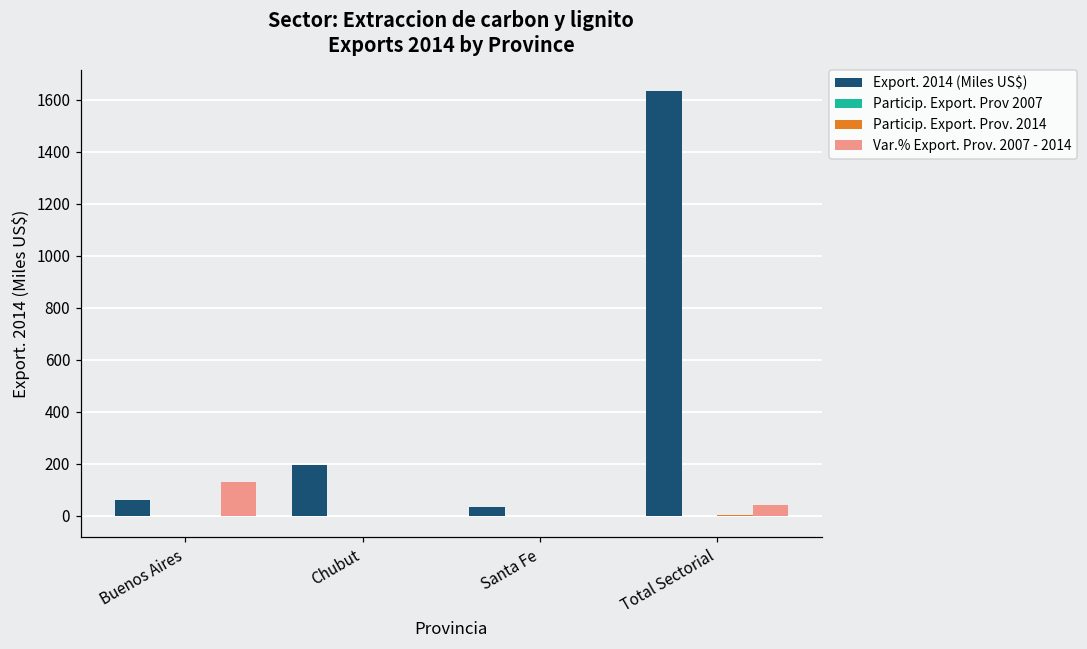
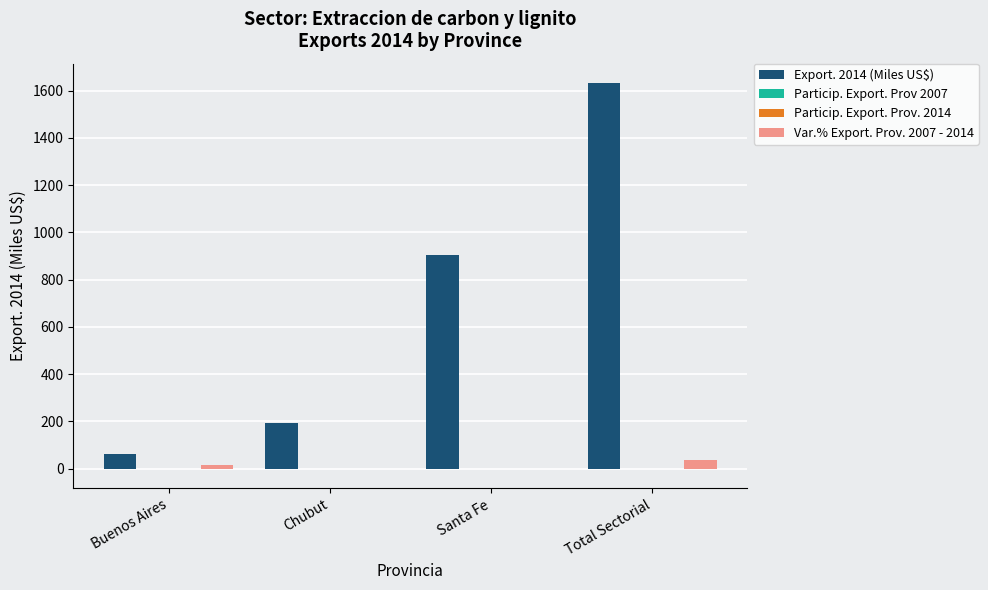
Var.% Export. Prov. 2007 - 2014, Buenos Aires: 130 -> 10
Export. 2014 (Miles US$), Santa Fe: 30 -> 900
